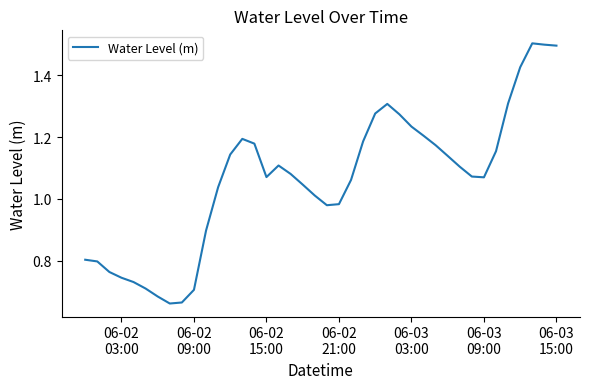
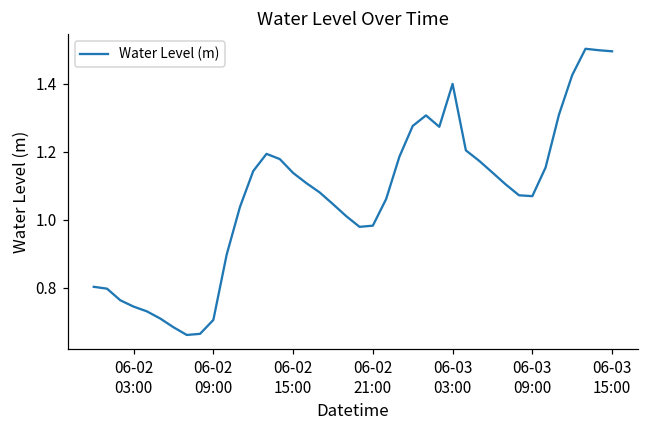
06-02 15:00: 1.07 -> 1.14
06-03 03:00: 1.23 -> 1.40
